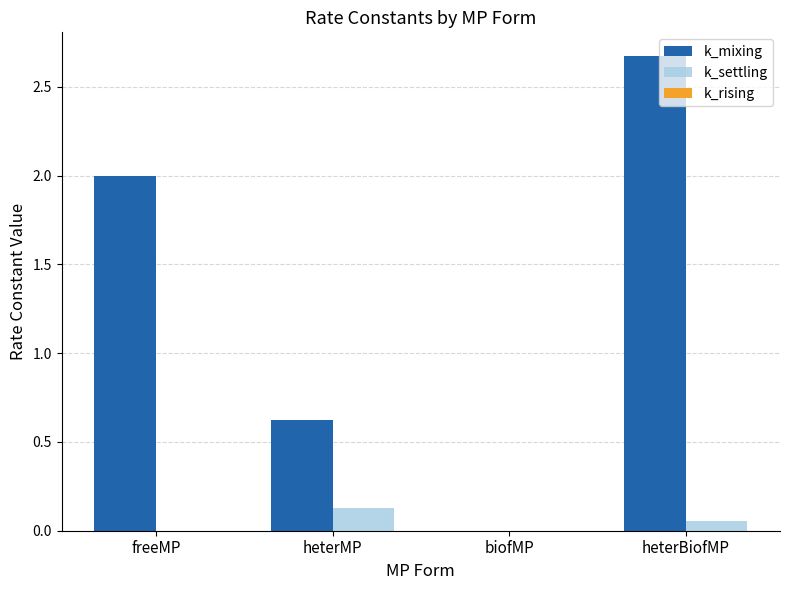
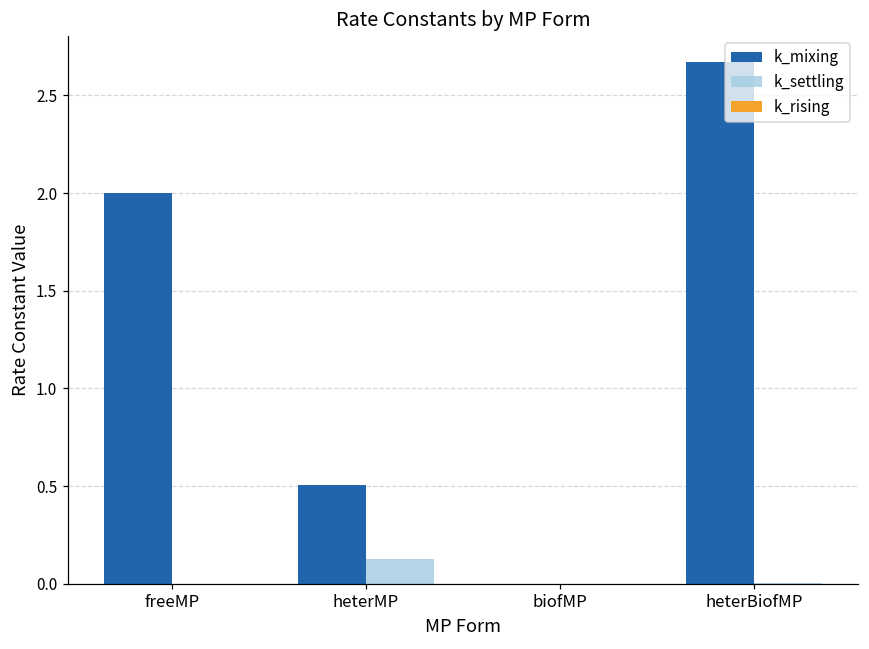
k_mixing, heterMP: 0.62 -> 0.51
k_settling, heterBiofMP: 0.05 -> 0.00
